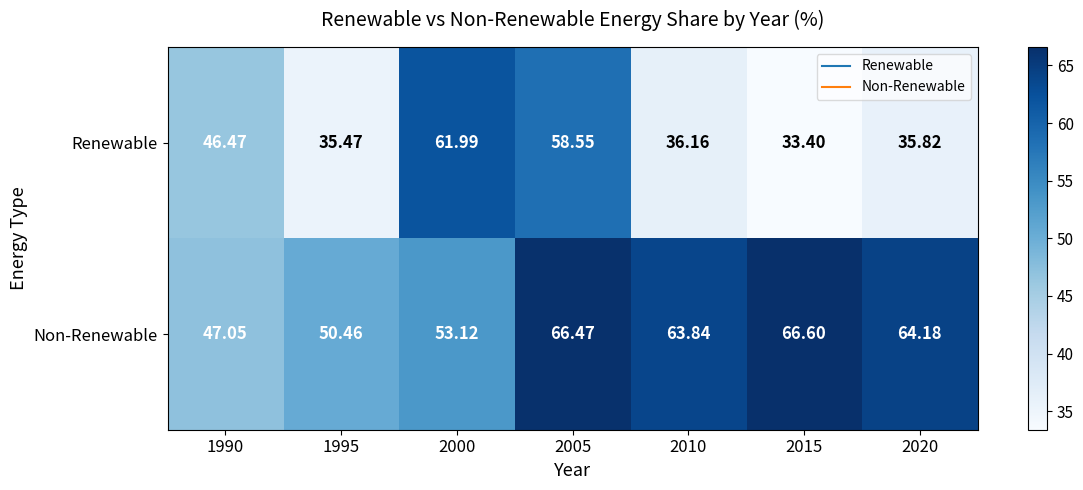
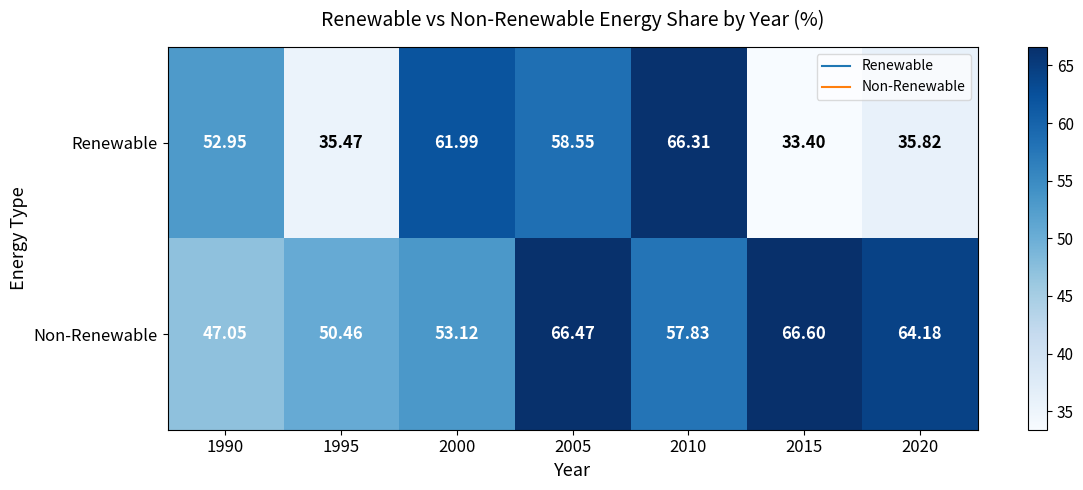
Renewable, 1990: 46.47 -> 52.95
Renewable, 2010: 36.16 -> 66.31
Non-Renewable, 2010: 63.84 -> 57.83
